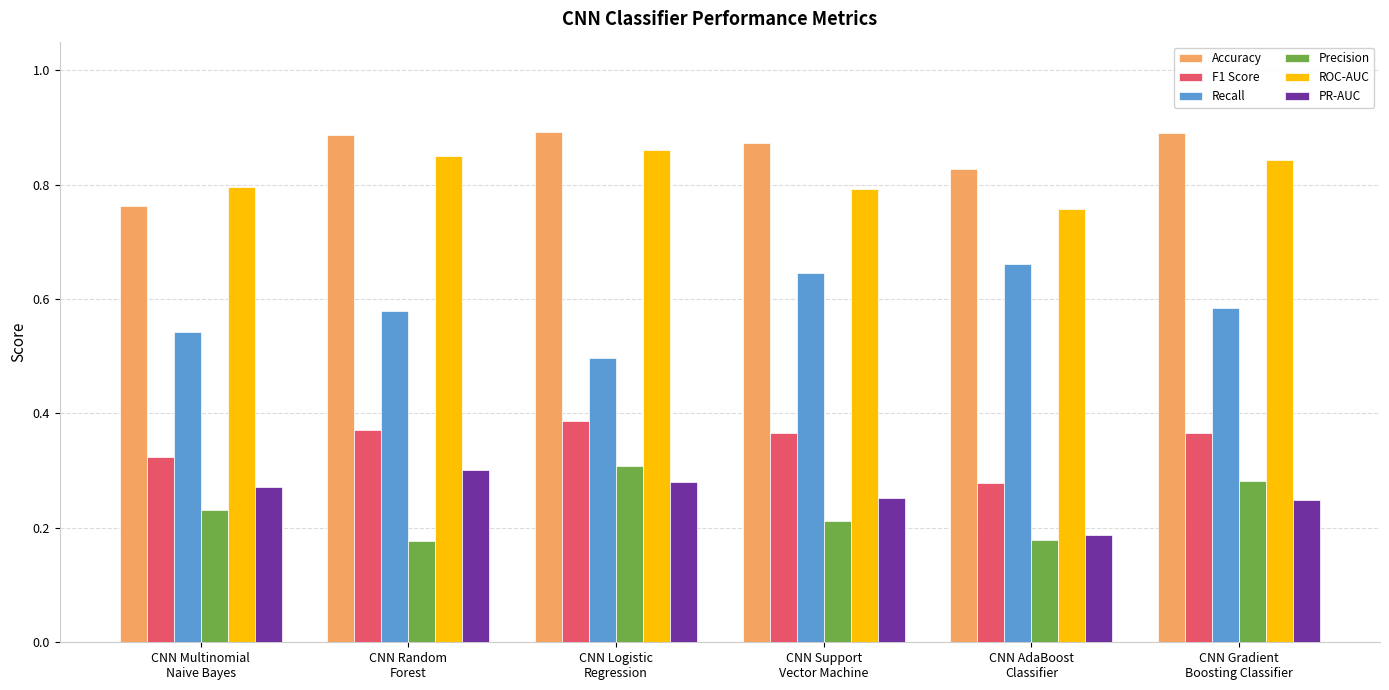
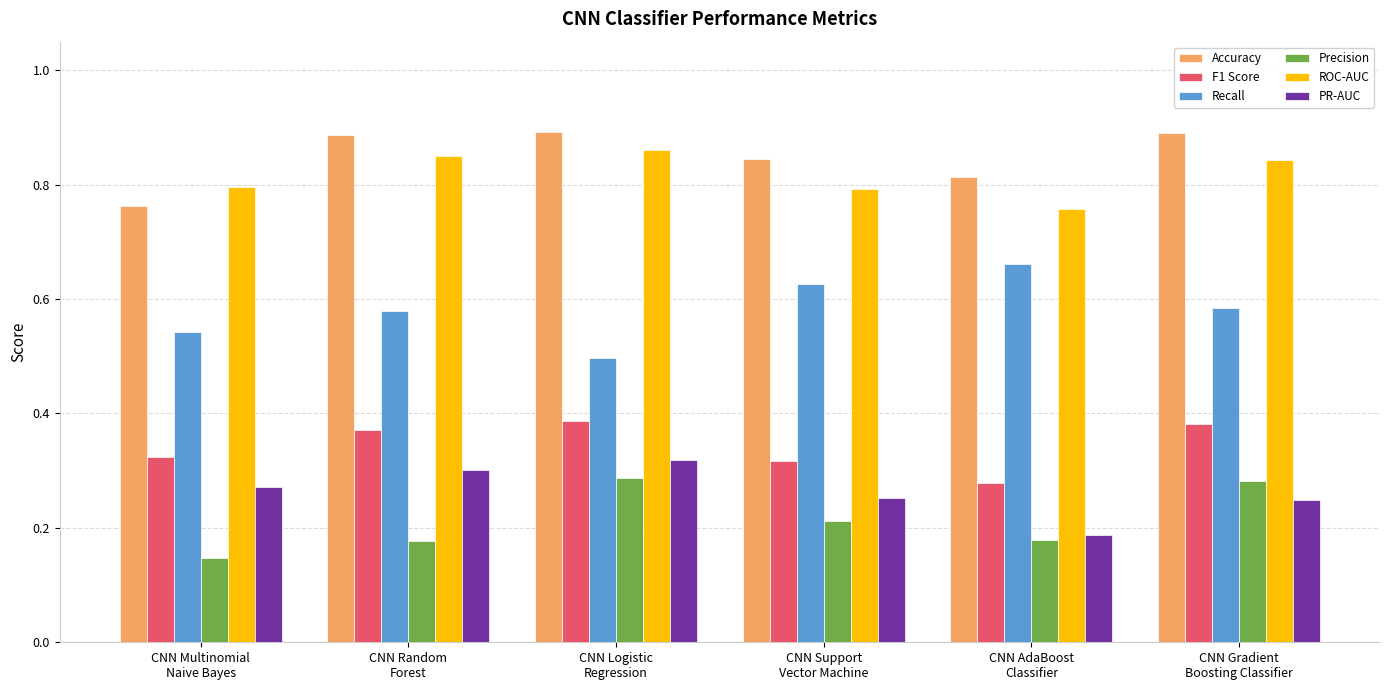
Precision, CNN Multinomial Naive Bayes: 0.23 -> 0.15
Precision, CNN Logistic Regression: 0.31 -> 0.29
PR-AUC, CNN Logistic Regression: 0.28 -> 0.32
Accuracy, CNN Support Vector Machine: 0.87 -> 0.84
F1 Score, CNN Support Vector Machine: 0.37 -> 0.32
Recall, CNN Support Vector Machine: 0.65 -> 0.63
Accuracy, CNN AdaBoost Classifier: 0.83 -> 0.81
F1 Score, CNN Gradient Boosting Classifier: 0.37 -> 0.38
